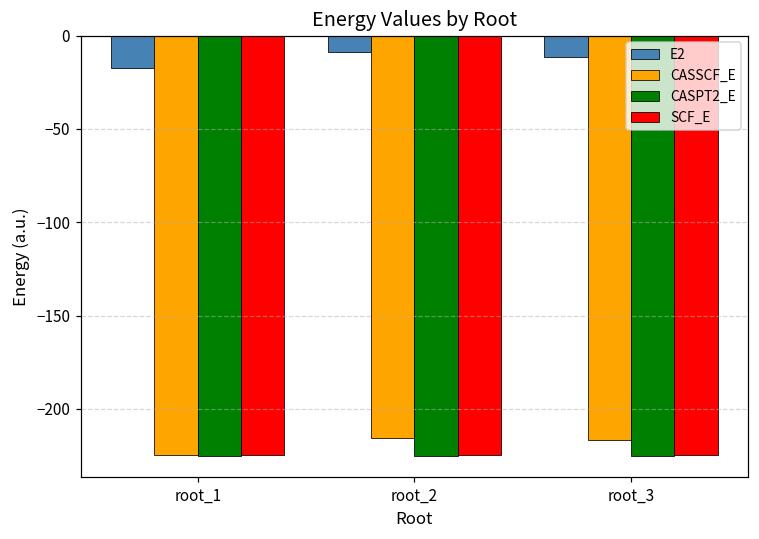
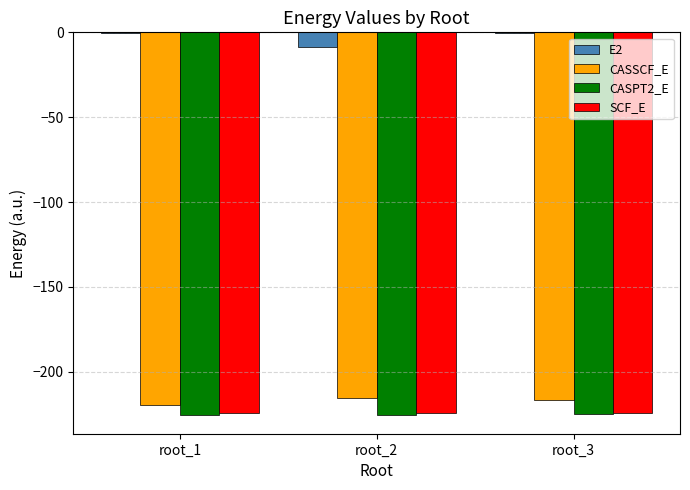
E2, root_1: -17 -> -1
CASSCF_E, root_1: -225 -> -219
E2, root_3: -12 -> -1
